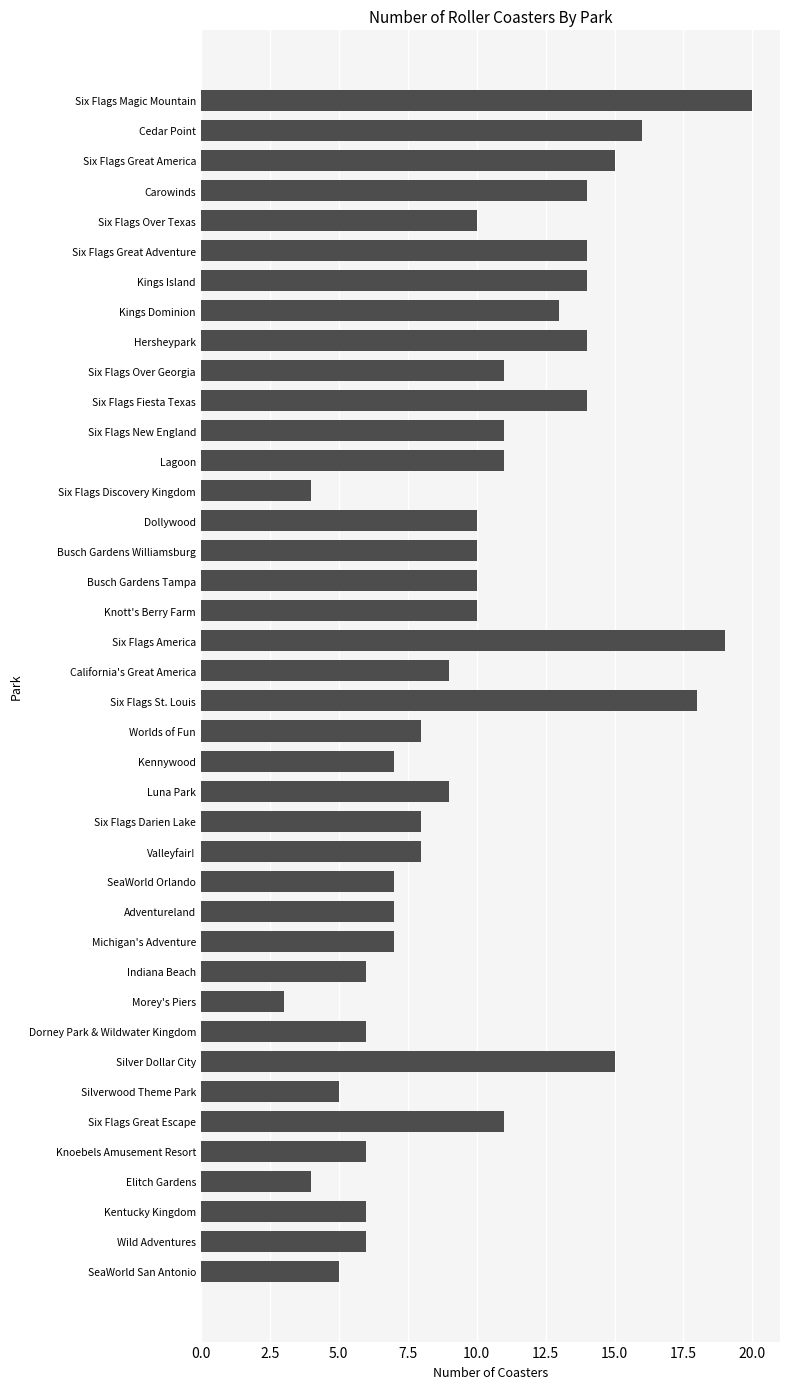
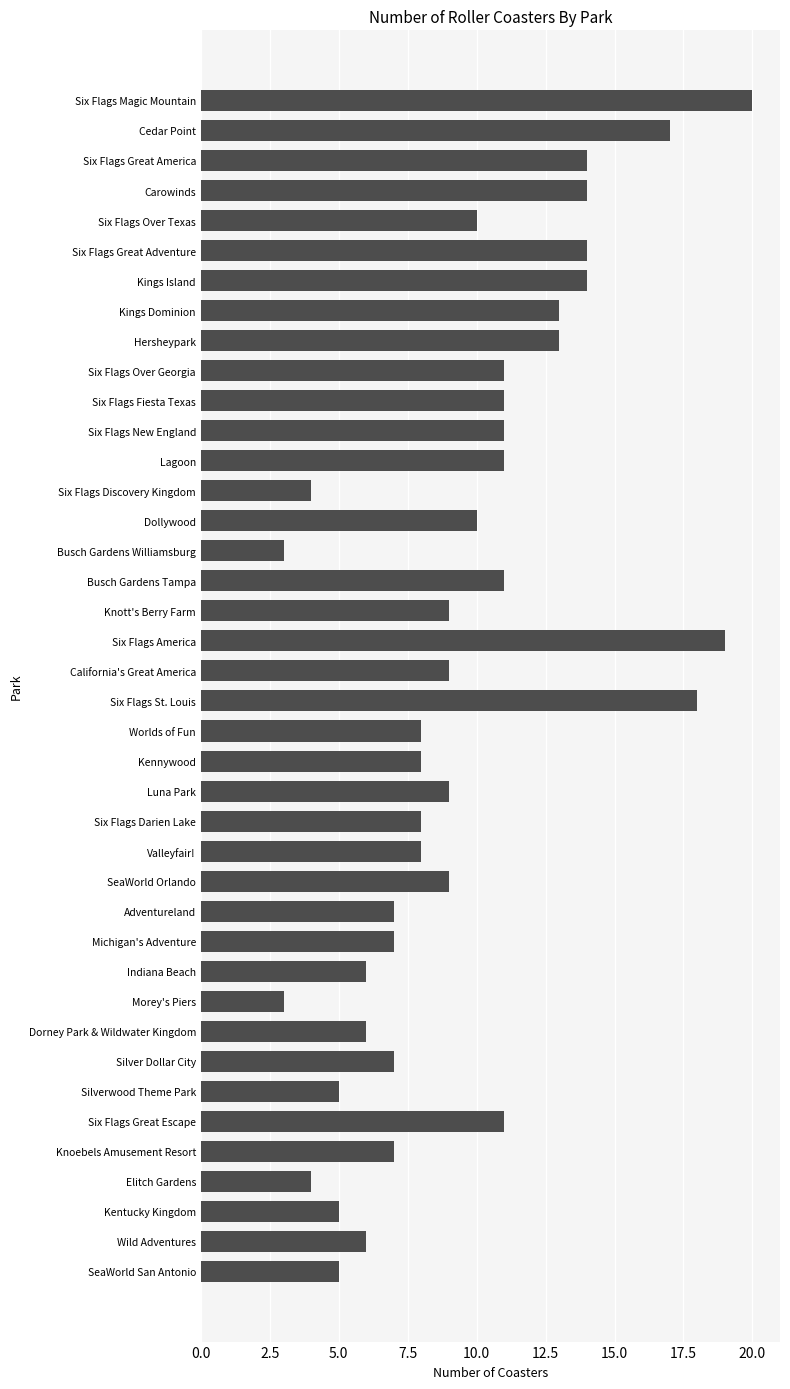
Cedar Point: 16 -> 17
Six Flags Great America: 15 -> 14
Hersheypark: 14 -> 13
Six Flags Fiesta Texas: 14 -> 11
Busch Gardens Williamsburg: 10 -> 3
Busch Gardens Tampa: 10 -> 11
Knott's Berry Farm: 10 -> 9
Kennywood: 7 -> 8
SeaWorld Orlando: 7 -> 9
Silver Dollar City: 15 -> 7
Knoebels Amusement Resort: 6 -> 7
Kentucky Kingdom: 6 -> 5
